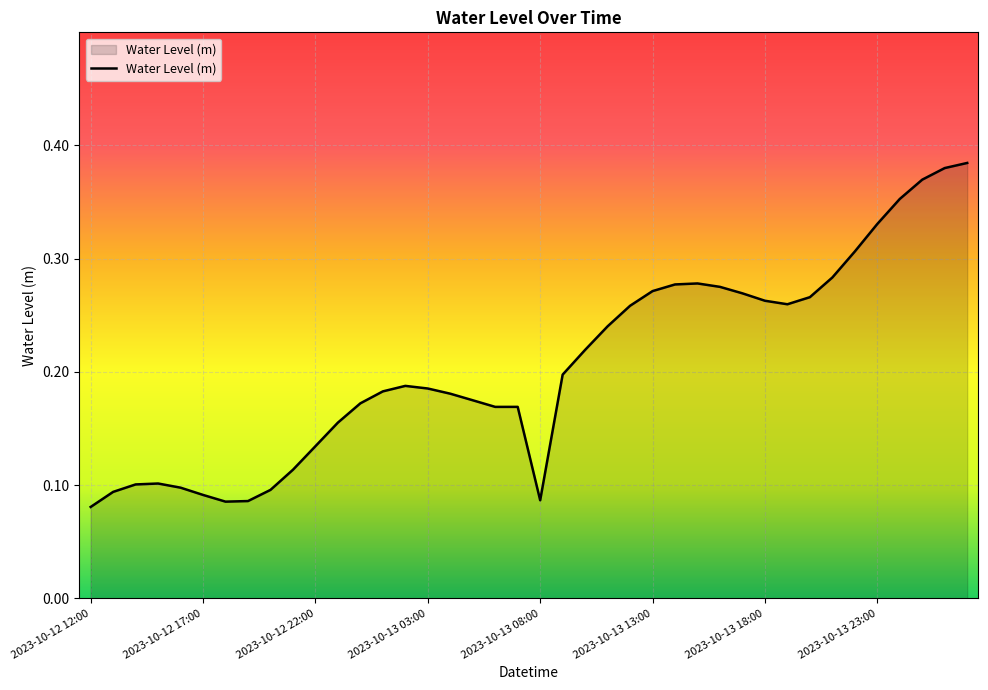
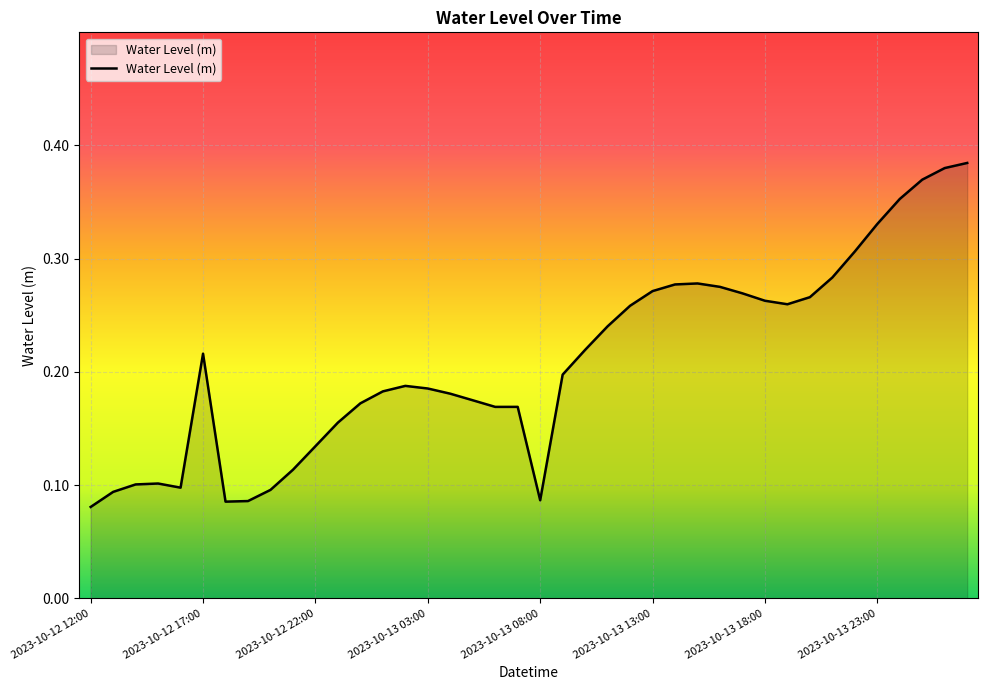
2023-10-12 17:00: 0.091 -> 0.216
